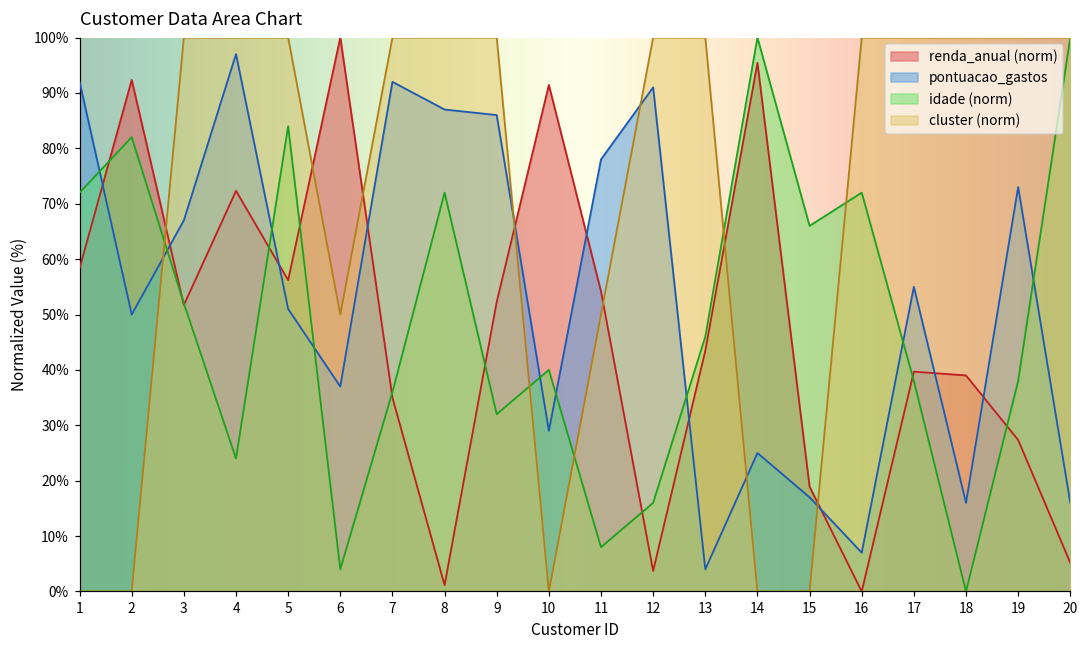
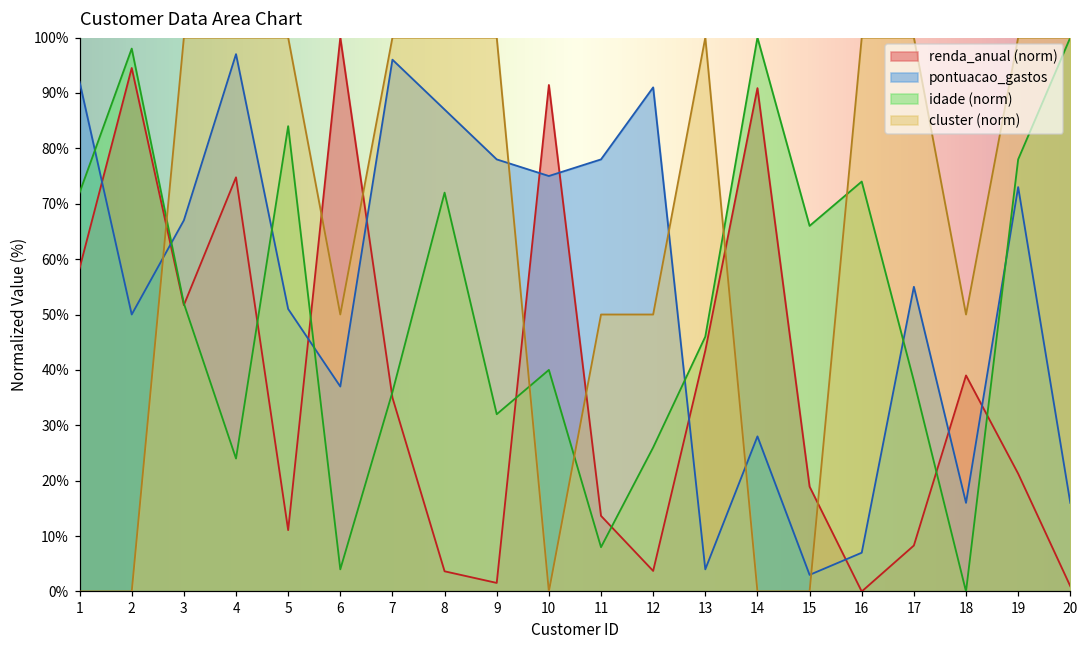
renda_anual (norm), 2: 92% -> 94%
idade (norm), 2: 82% -> 98%
renda_anual (norm), 4: 72% -> 75%
renda_anual (norm), 5: 56% -> 11%
pontuacao_gastos, 7: 92% -> 96%
renda_anual (norm), 8: 1% -> 4%
renda_anual (norm), 9: 52% -> 2%
pontuacao_gastos, 9: 86% -> 78%
pontuacao_gastos, 10: 29% -> 75%
renda_anual (norm), 11: 54% -> 14%
idade (norm), 12: 16% -> 26%
cluster (norm), 12: 100% -> 50%
renda_anual (norm), 14: 95% -> 91%
pontuacao_gastos, 14: 25% -> 28%
pontuacao_gastos, 15: 17% -> 3%
idade (norm), 16: 72% -> 74%
renda_anual (norm), 17: 40% -> 8%
cluster (norm), 18: 100% -> 50%
renda_anual (norm), 19: 27% -> 21%
idade (norm), 19: 38% -> 78%
renda_anual (norm), 20: 5% -> 1%
